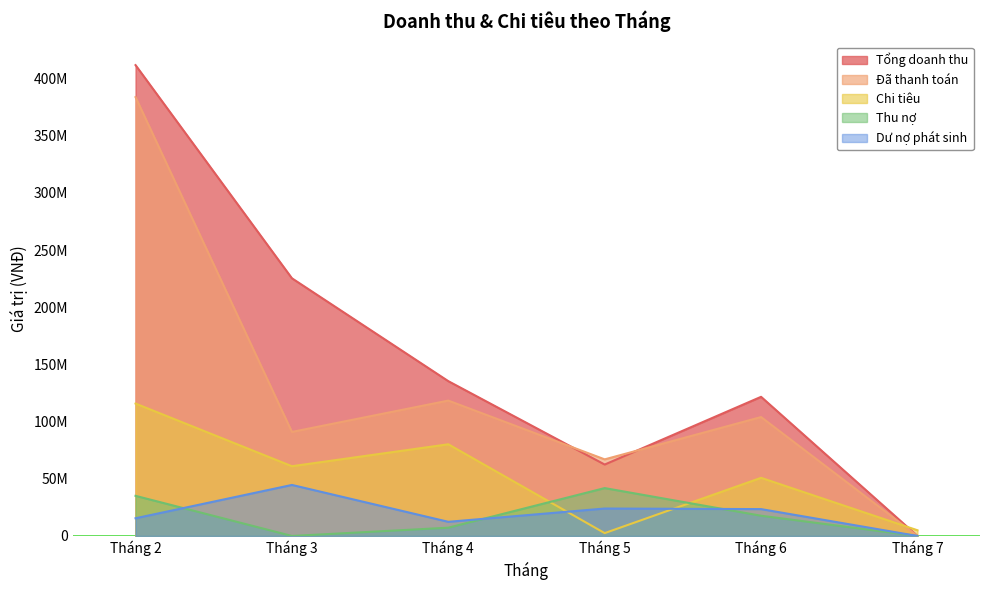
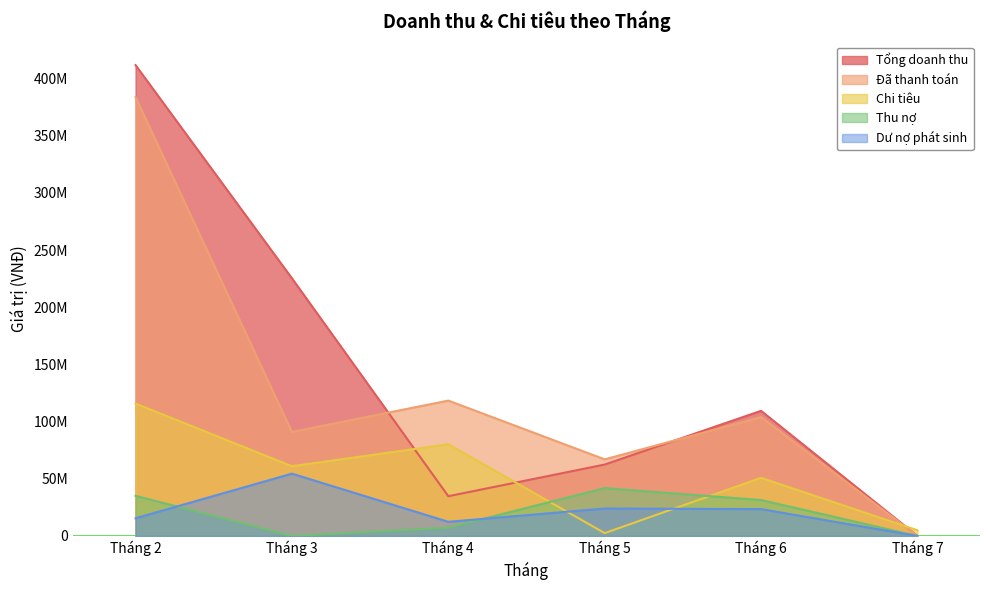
Dư nợ phát sinh, Tháng 3: 45000000 -> 55000000
Tổng doanh thu, Tháng 4: 135000000 -> 35000000
Tổng doanh thu, Tháng 6: 122000000 -> 109000000
Thu nợ, Tháng 6: 18000000 -> 31000000
